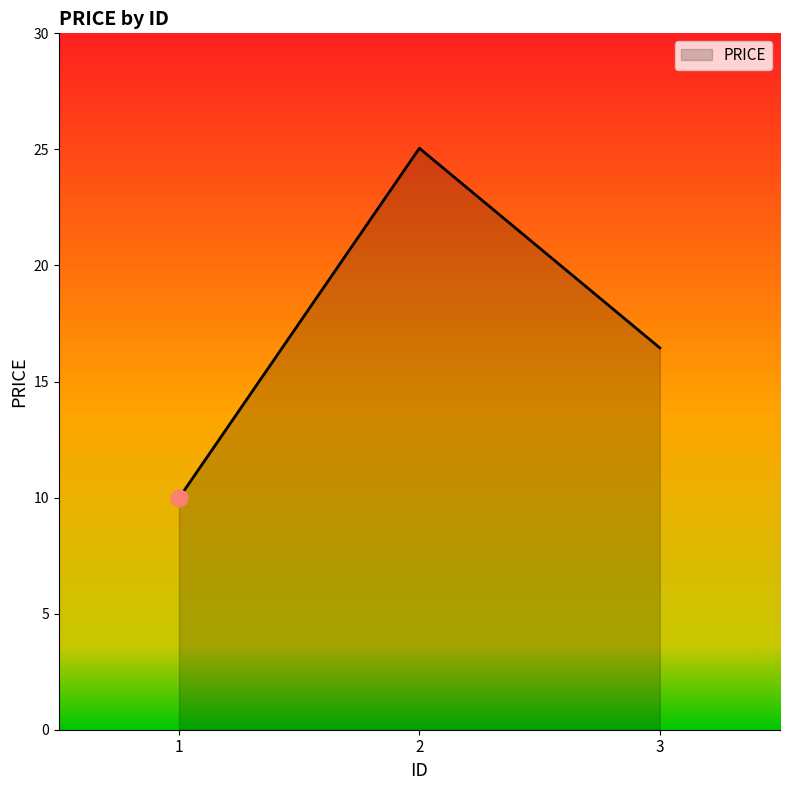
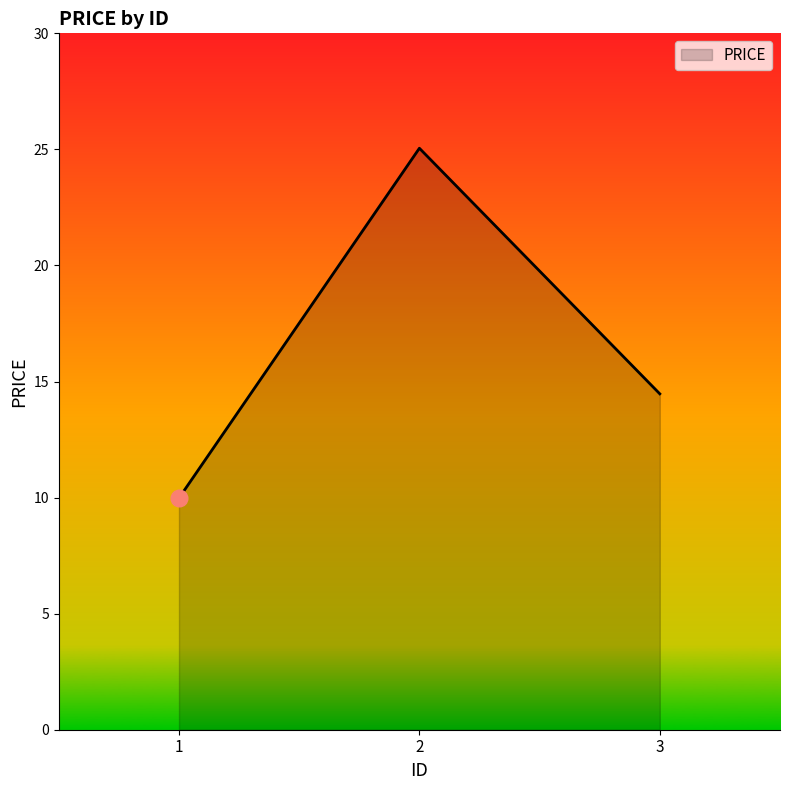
PRICE, 3: 16.5 -> 14.5
